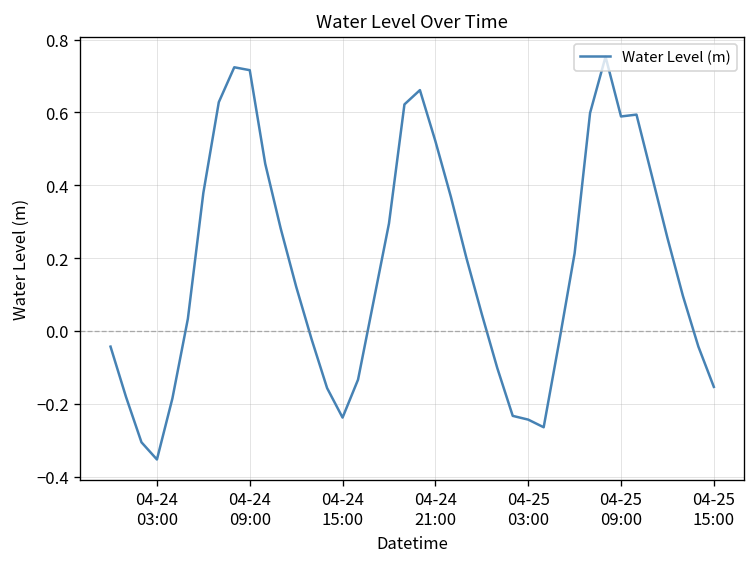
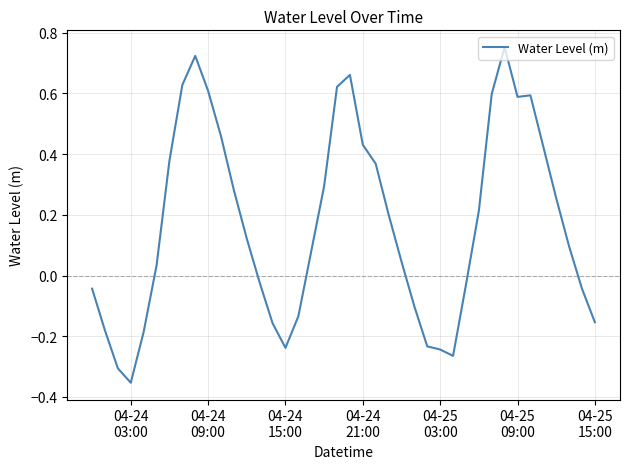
04-24 09:00: 0.72 -> 0.61
04-24 21:00: 0.52 -> 0.43
